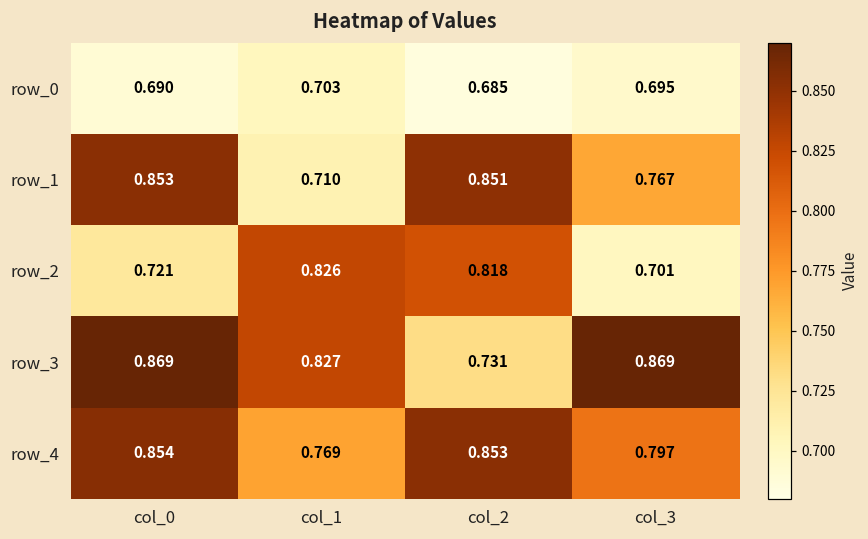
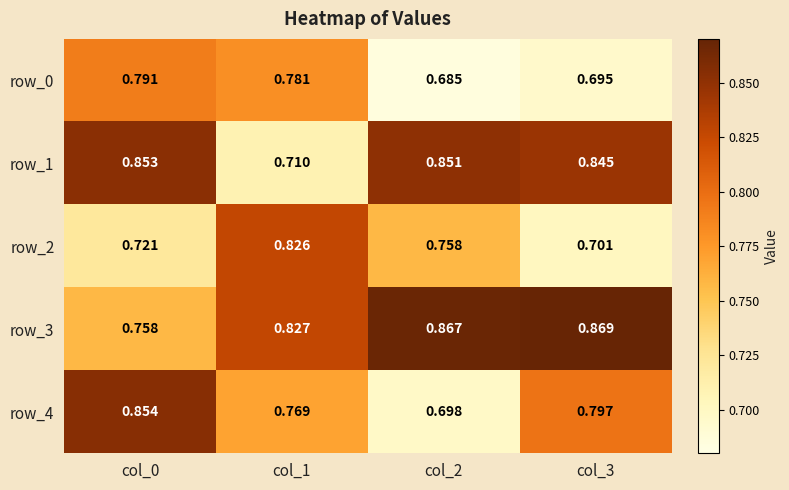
row_0, col_0: 0.690 -> 0.791
row_0, col_1: 0.703 -> 0.781
row_1, col_3: 0.767 -> 0.845
row_2, col_2: 0.818 -> 0.758
row_3, col_0: 0.869 -> 0.758
row_3, col_2: 0.731 -> 0.867
row_4, col_2: 0.853 -> 0.698
